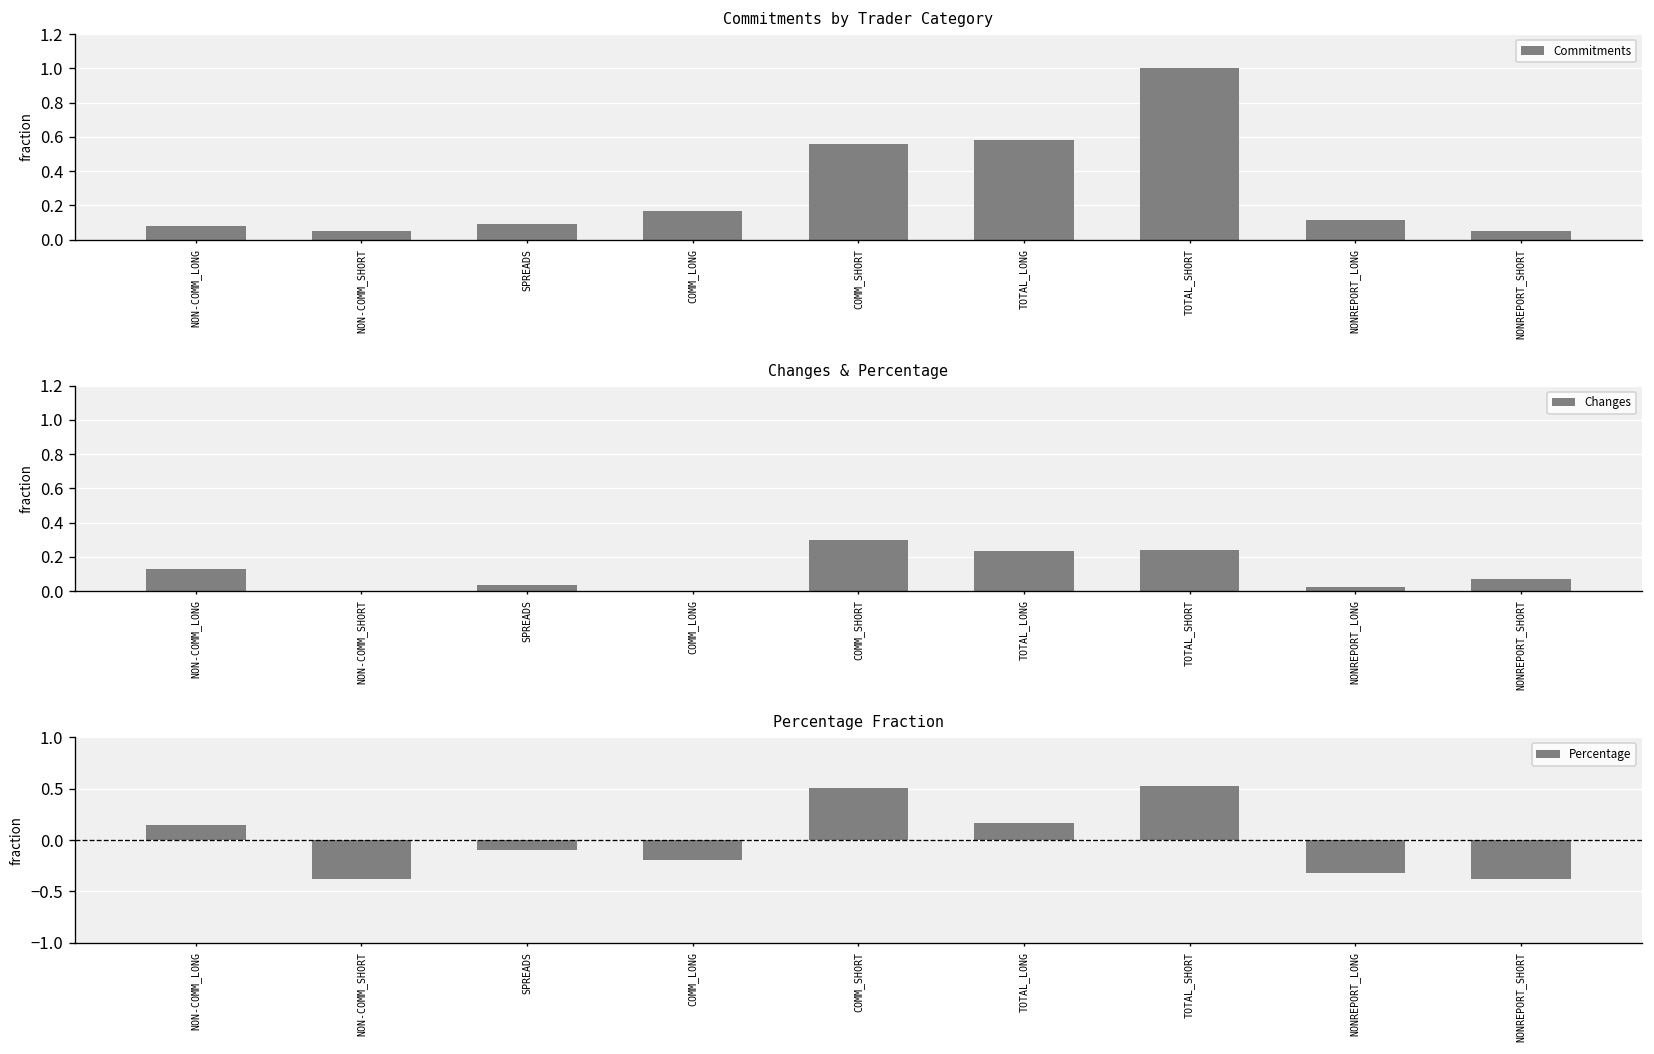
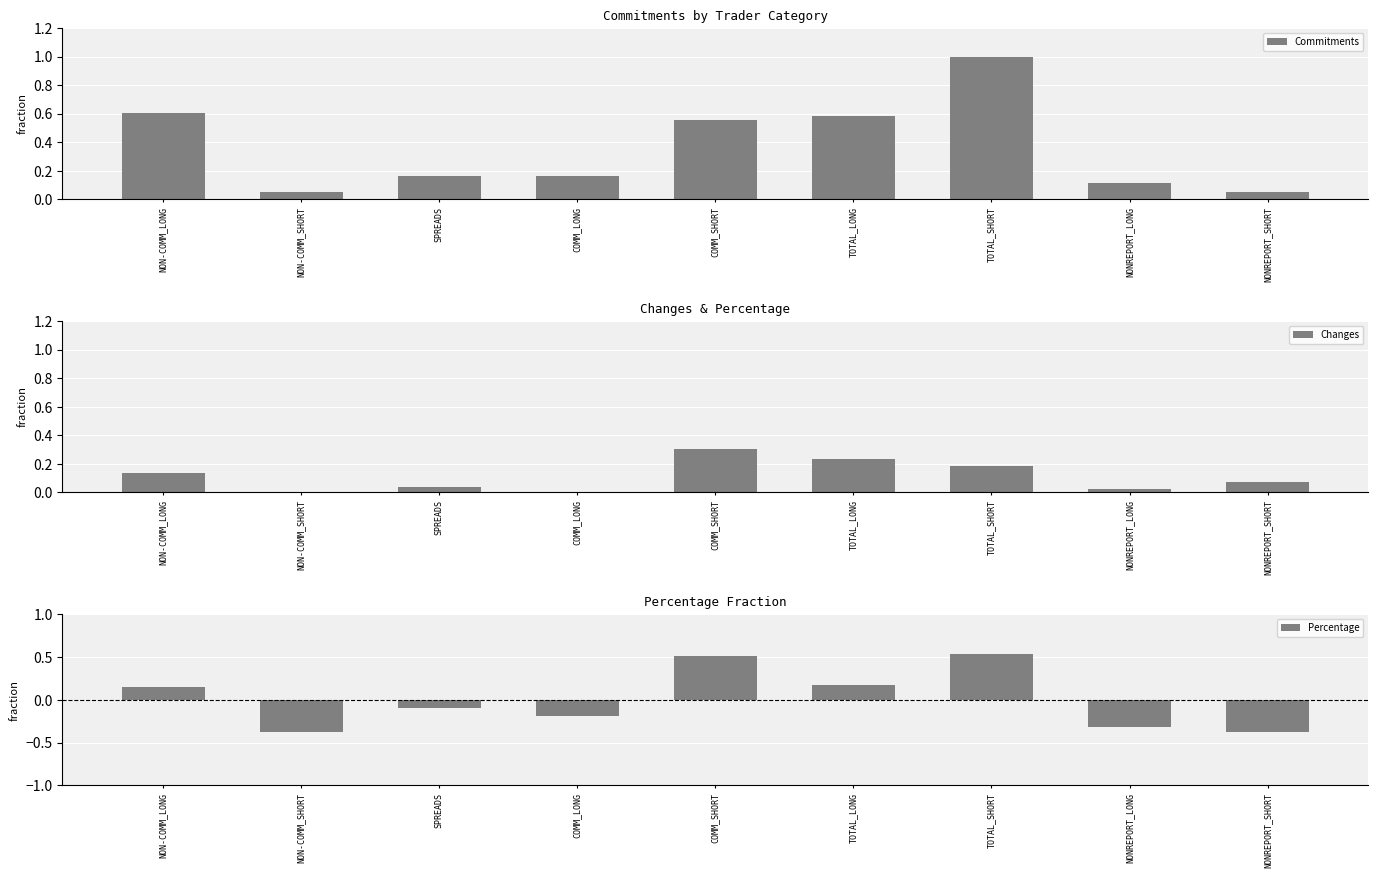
Commitments by Trader Category, NON-COMM_LONG: 0.08 -> 0.60
Commitments by Trader Category, SPREADS: 0.09 -> 0.16
Changes & Percentage, TOTAL_SHORT: 0.24 -> 0.18
